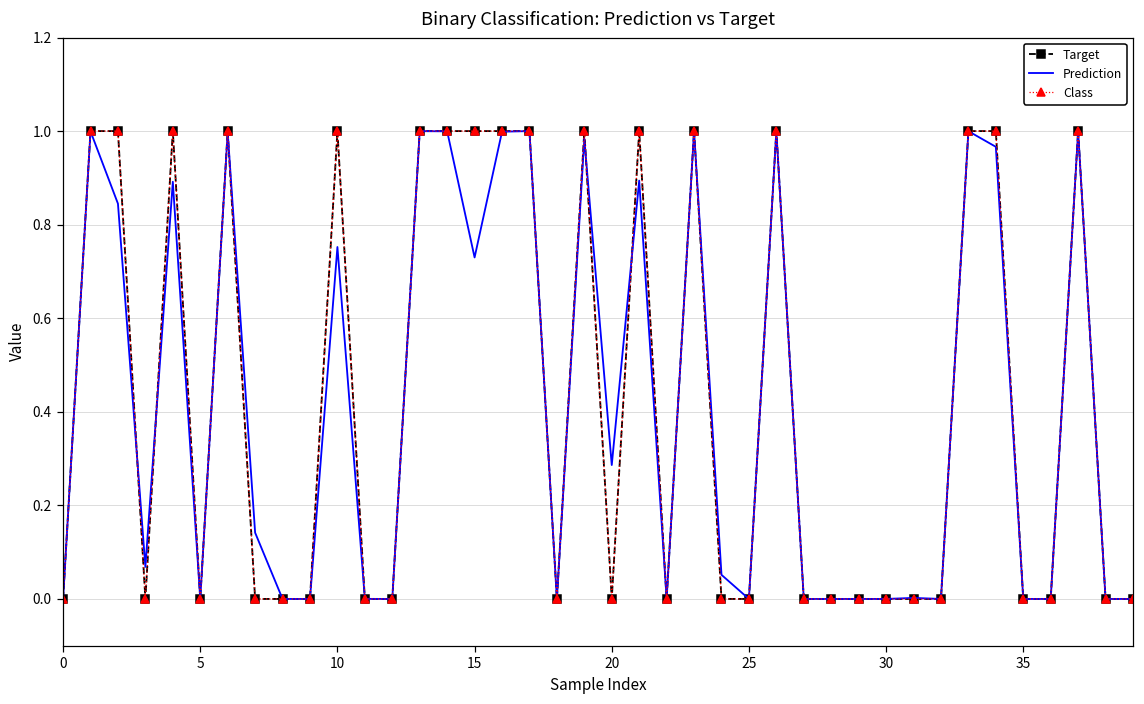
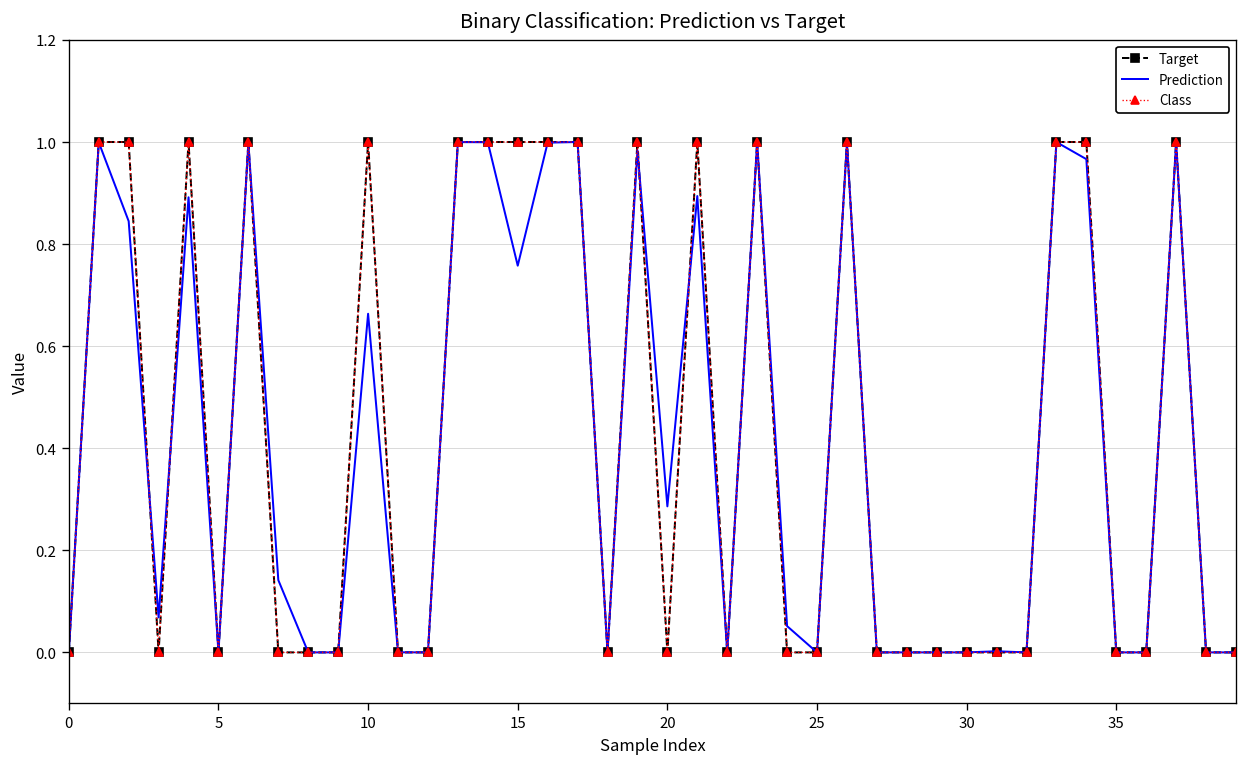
Prediction, 10: 0.75 -> 0.66
Prediction, 15: 0.73 -> 0.76
